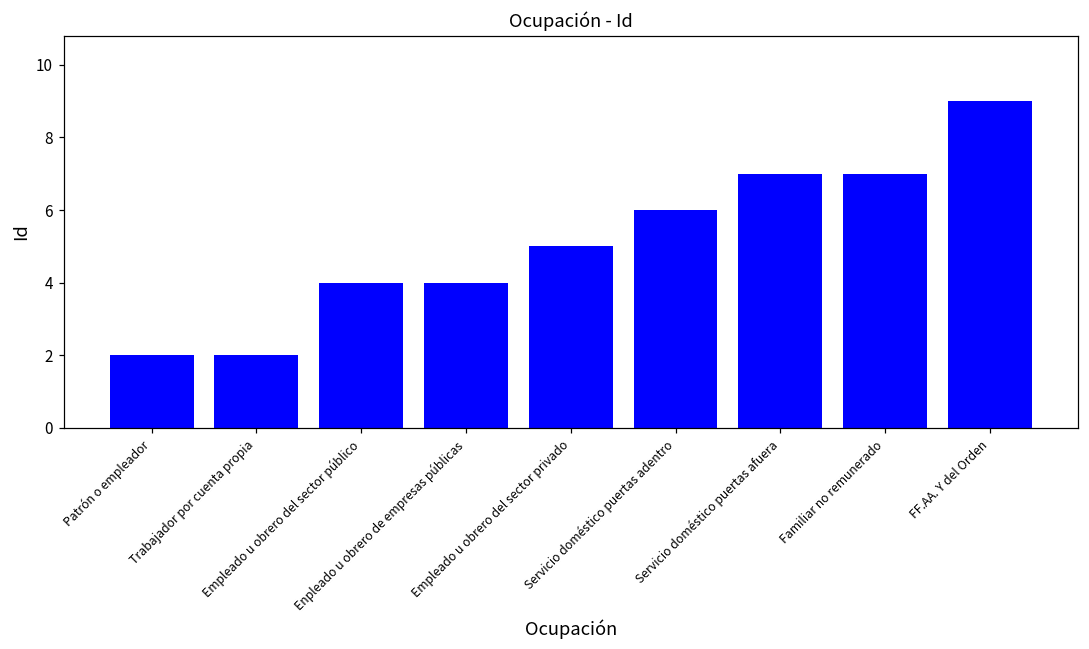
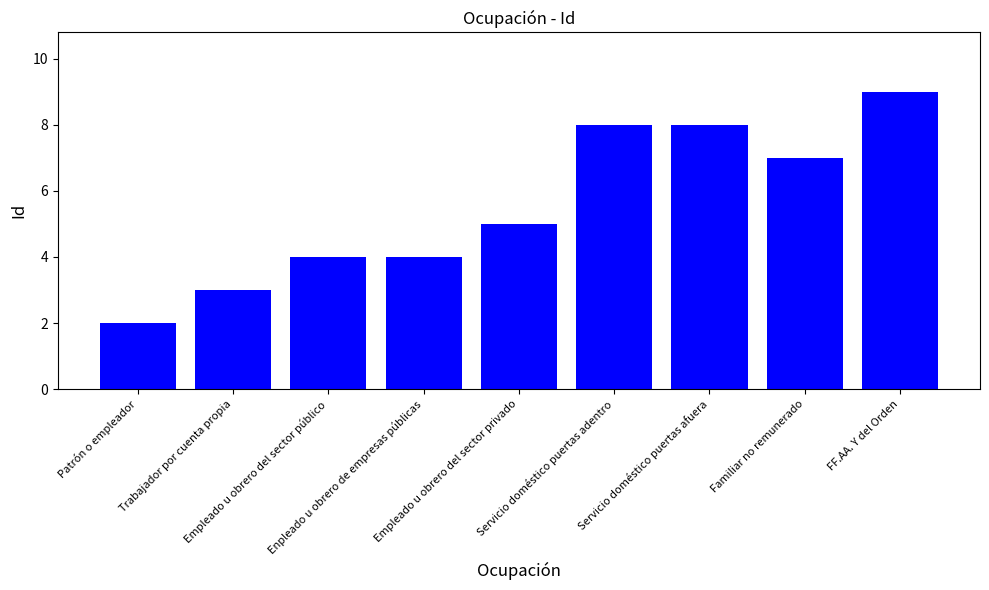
Trabajador por cuenta propia: 2 -> 3
Servicio doméstico puertas adentro: 6 -> 8
Servicio doméstico puertas afuera: 7 -> 8
